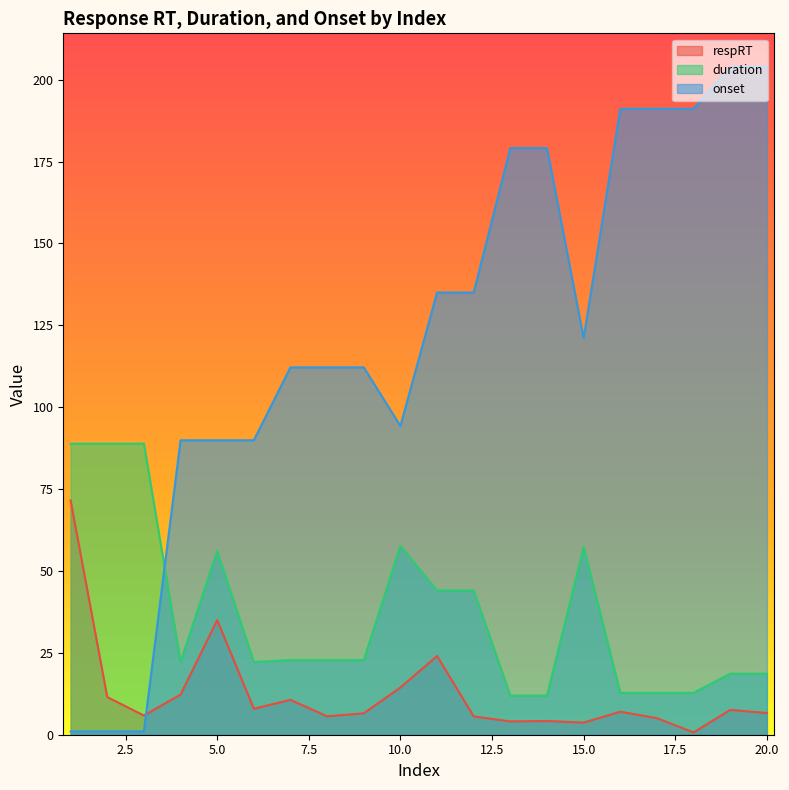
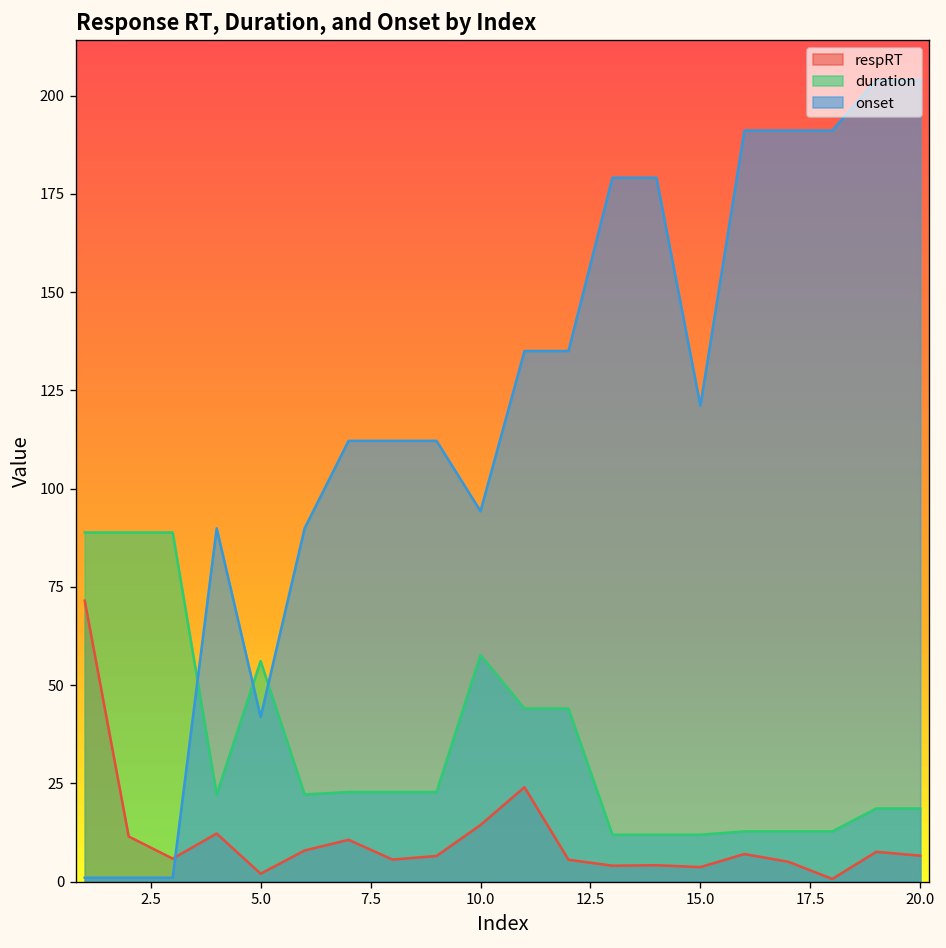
respRT, 5.0: 35 -> 2
onset, 5.0: 90 -> 42
duration, 15.0: 57 -> 12
